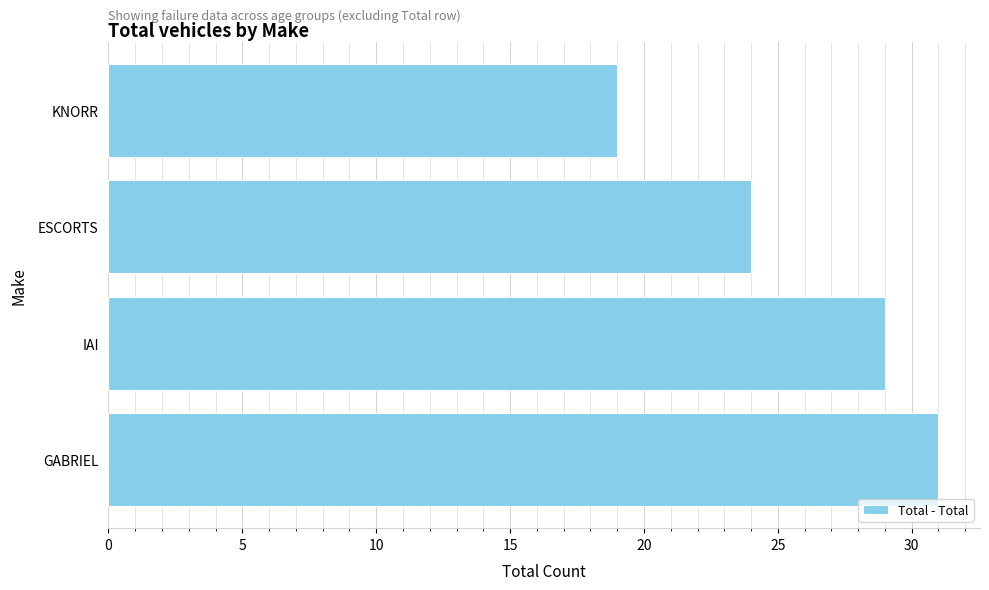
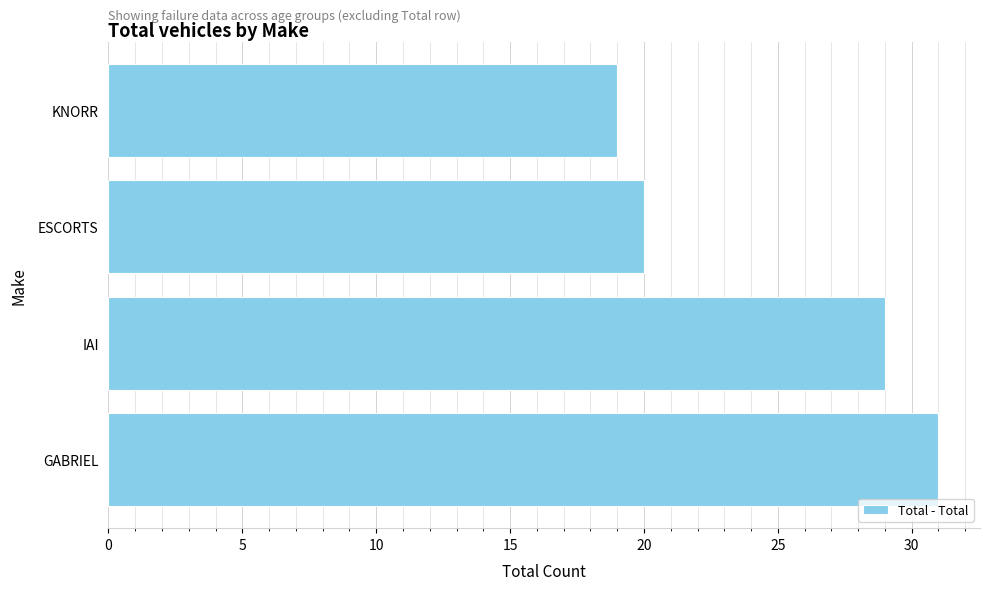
ESCORTS: 24 -> 20
